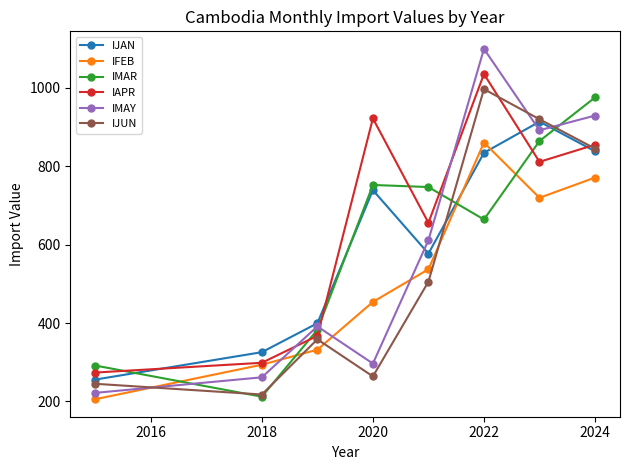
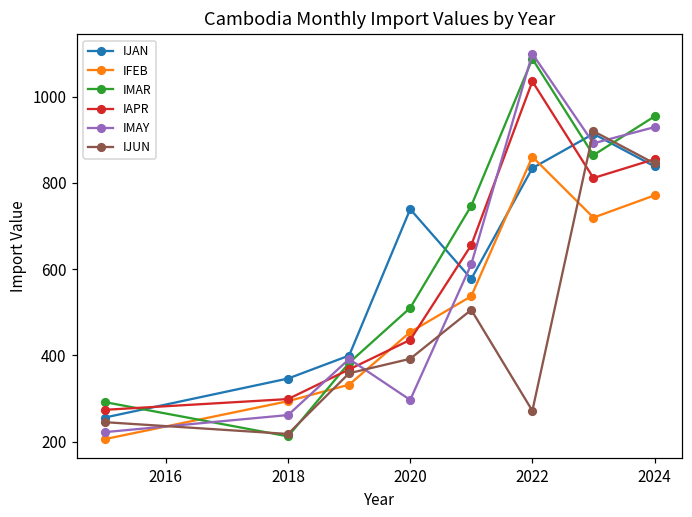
IJAN, 2018: 330 -> 350
IMAR, 2020: 750 -> 510
IAPR, 2020: 920 -> 440
IJUN, 2020: 260 -> 390
IMAR, 2022: 660 -> 1090
IJUN, 2022: 1000 -> 270
IMAR, 2024: 980 -> 950
